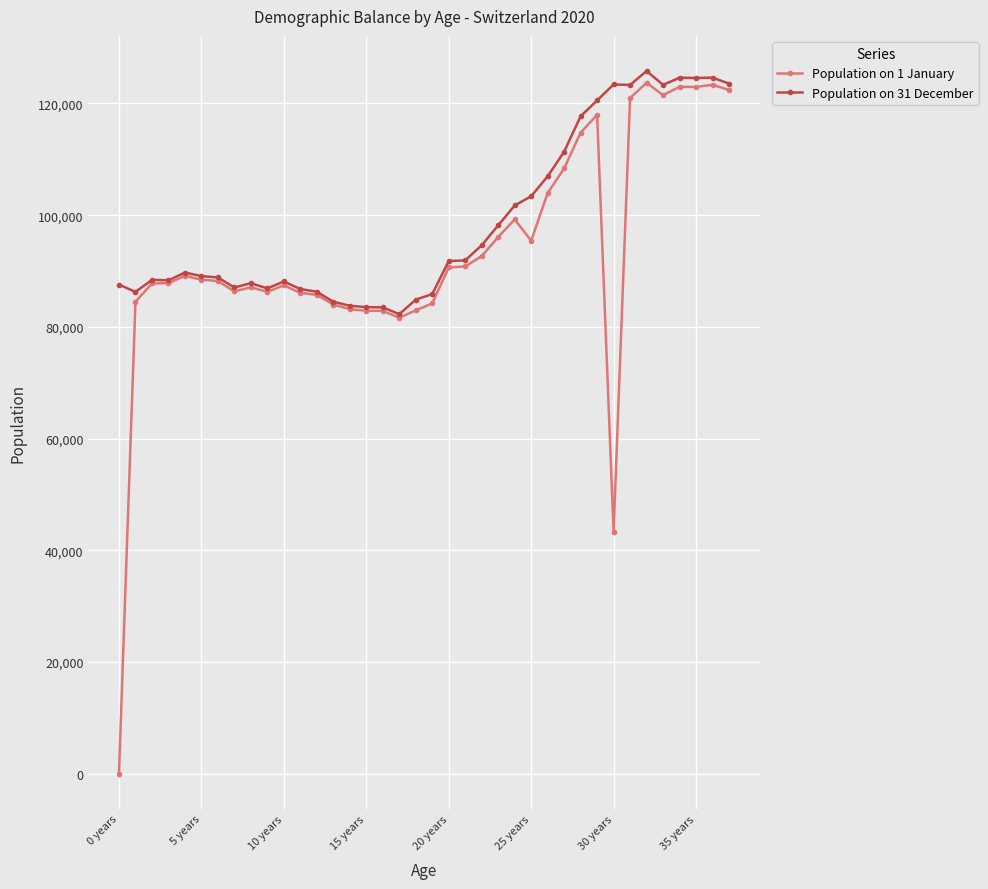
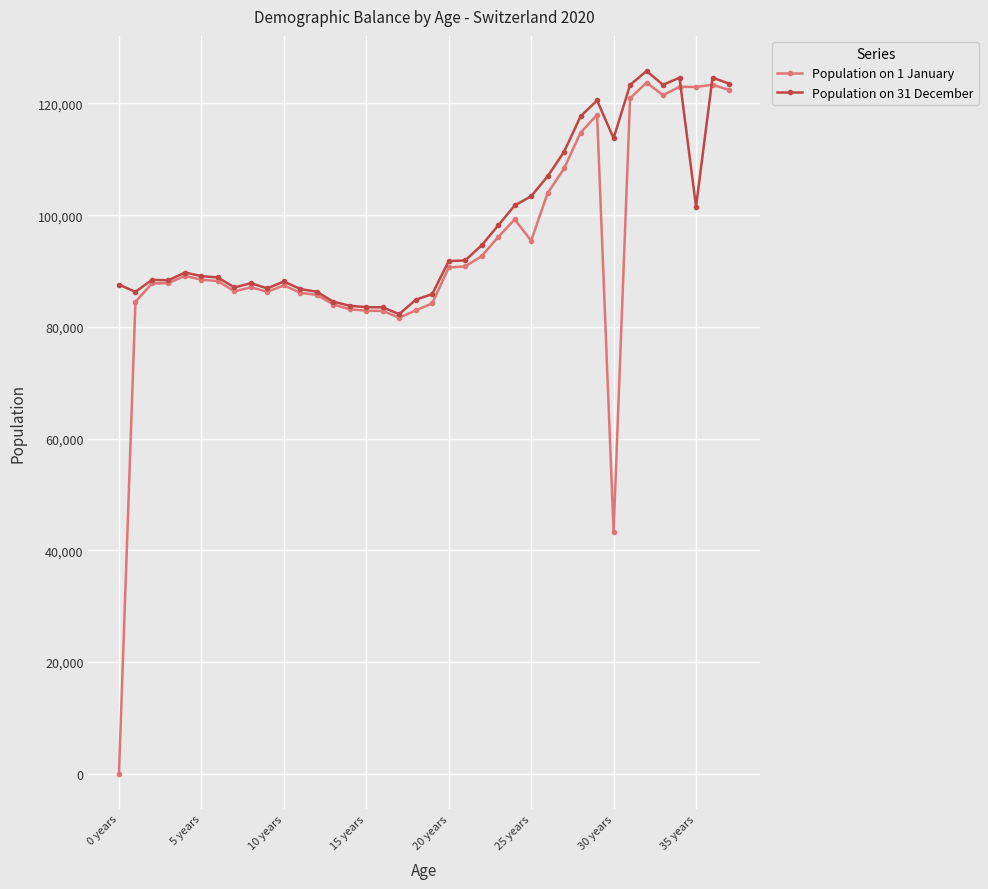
Population on 31 December, 30 years: 123,000 -> 114,000
Population on 31 December, 35 years: 125,000 -> 101,000
